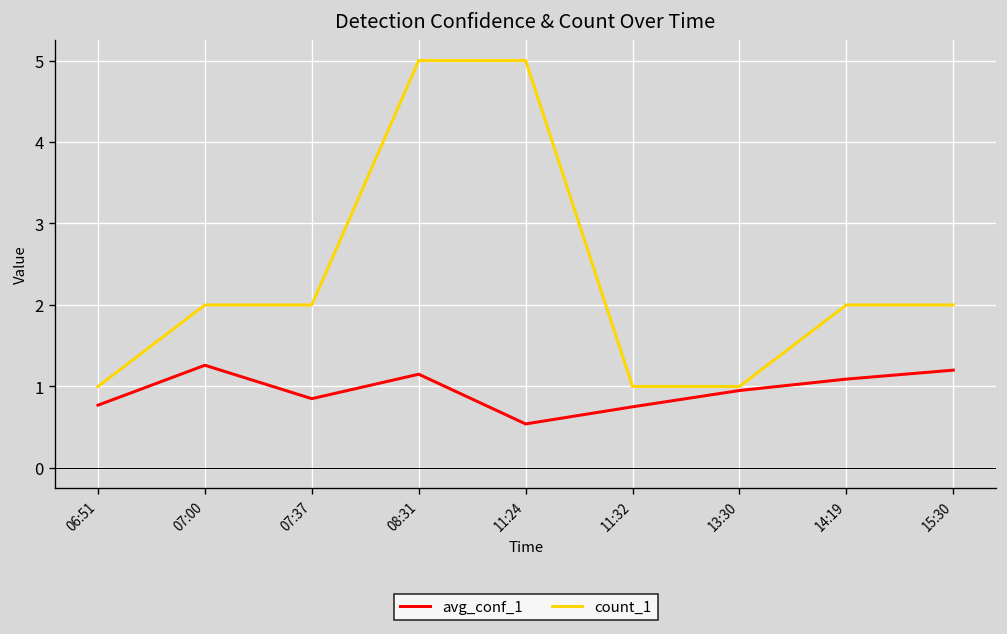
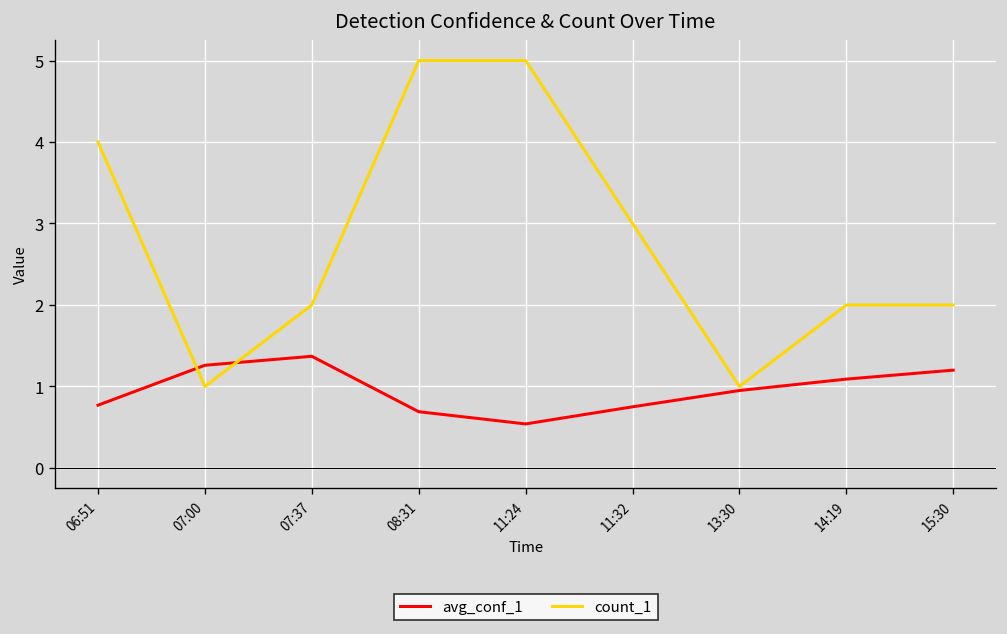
count_1, 06:51: 1 -> 4
count_1, 07:00: 2 -> 1
avg_conf_1, 07:37: 0.9 -> 1.4
avg_conf_1, 08:31: 1.2 -> 0.7
count_1, 11:32: 1 -> 3
